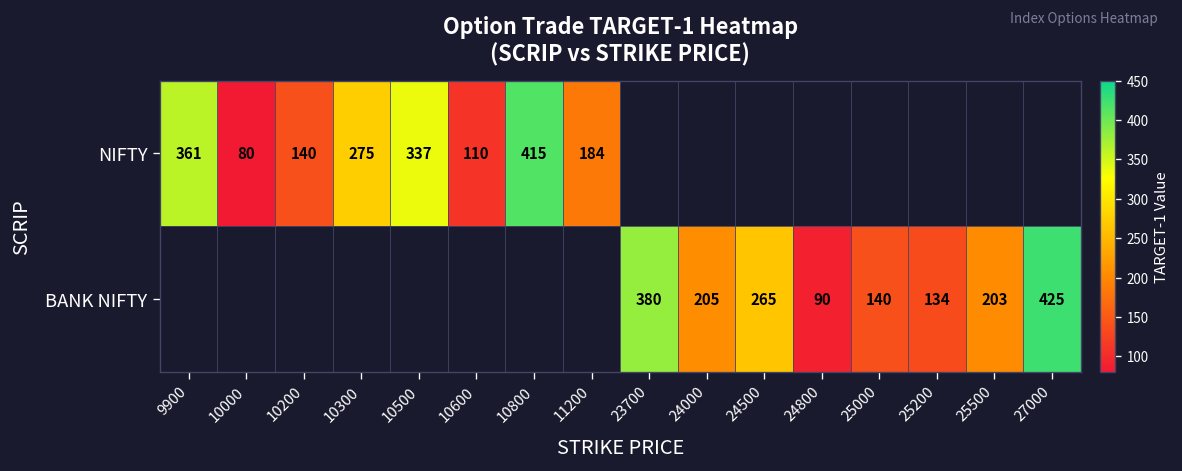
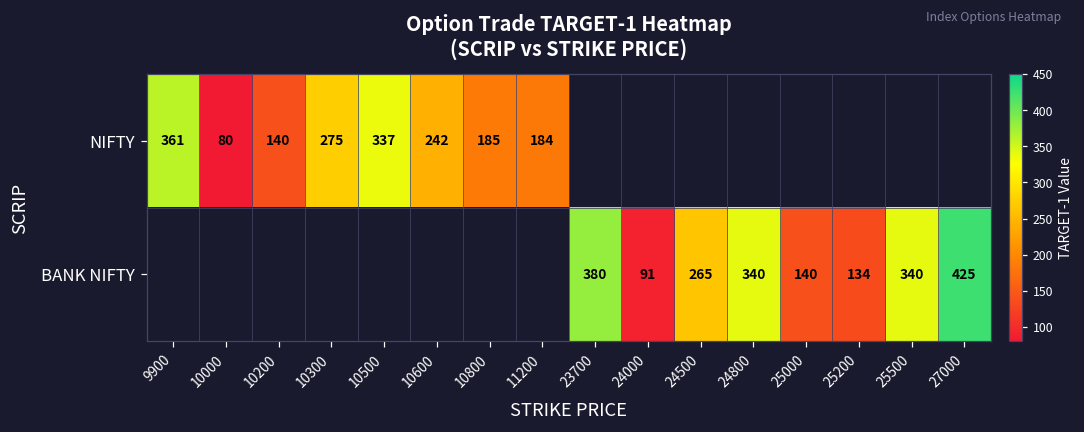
NIFTY, 10600: 110 -> 242
NIFTY, 10800: 415 -> 185
BANK NIFTY, 24000: 205 -> 91
BANK NIFTY, 24800: 90 -> 340
BANK NIFTY, 25500: 203 -> 340
